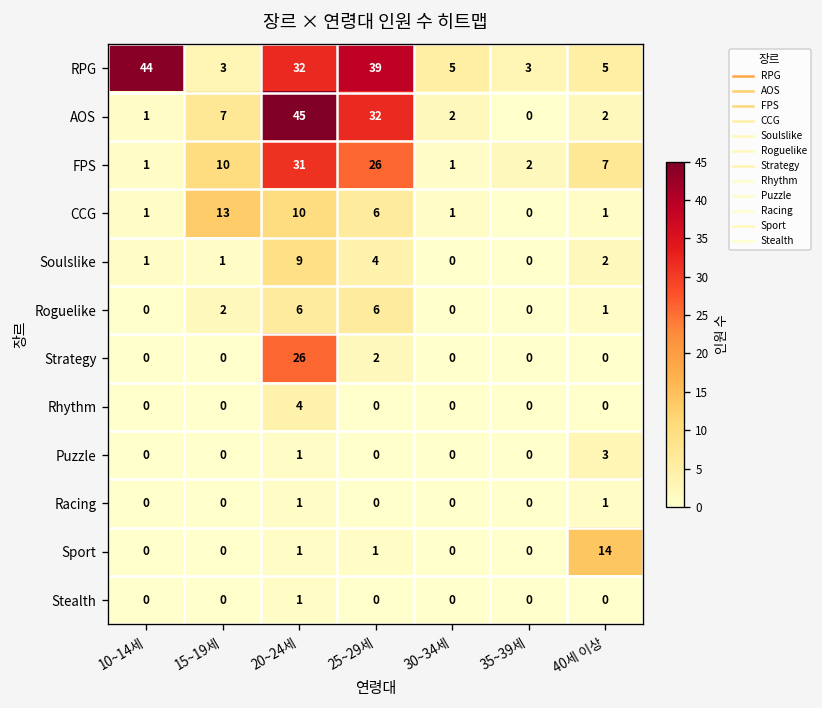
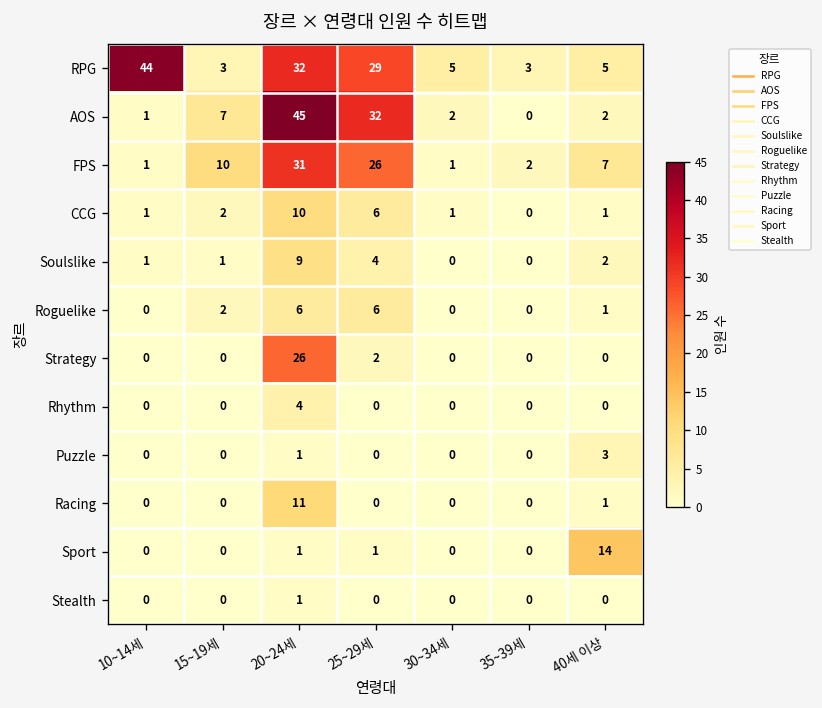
RPG, 25~29세: 39 -> 29
CCG, 15~19세: 13 -> 2
Racing, 20~24세: 1 -> 11
